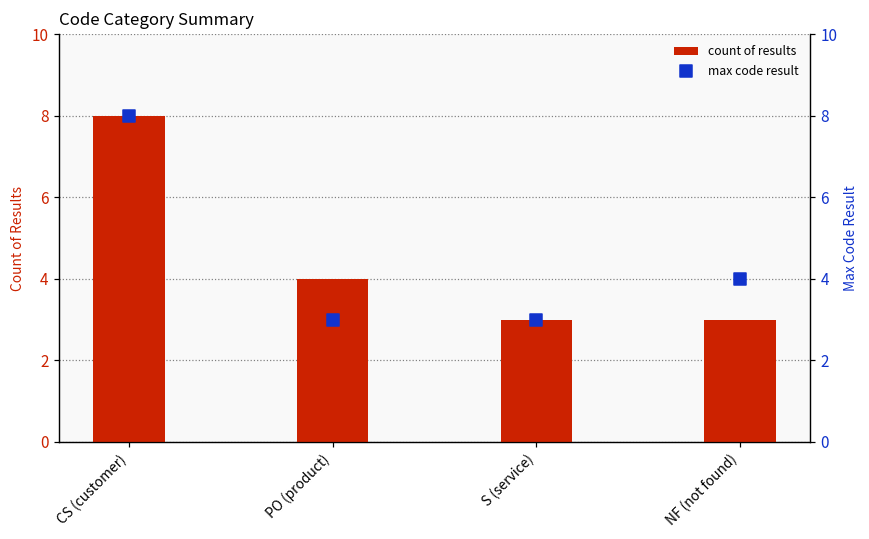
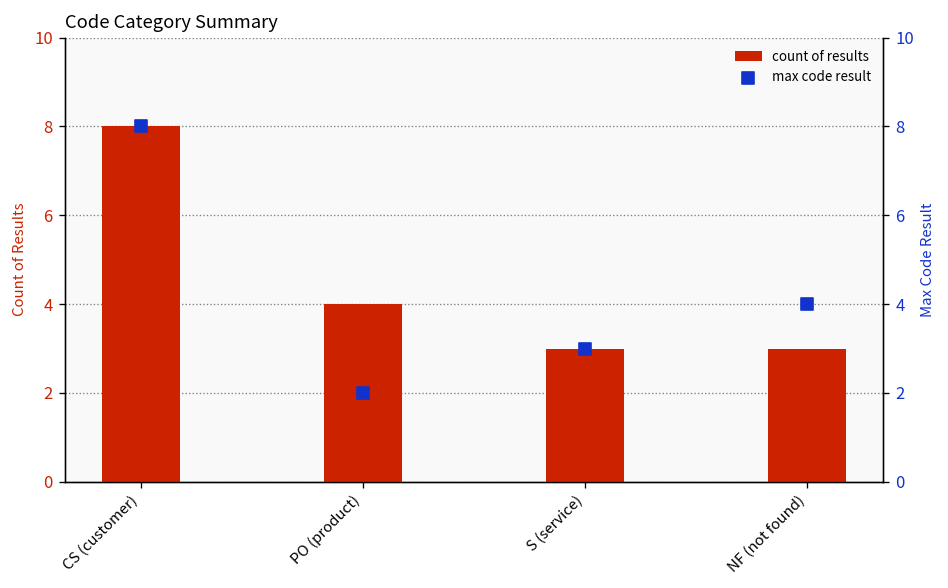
max code result, PO (product): 3 -> 2
